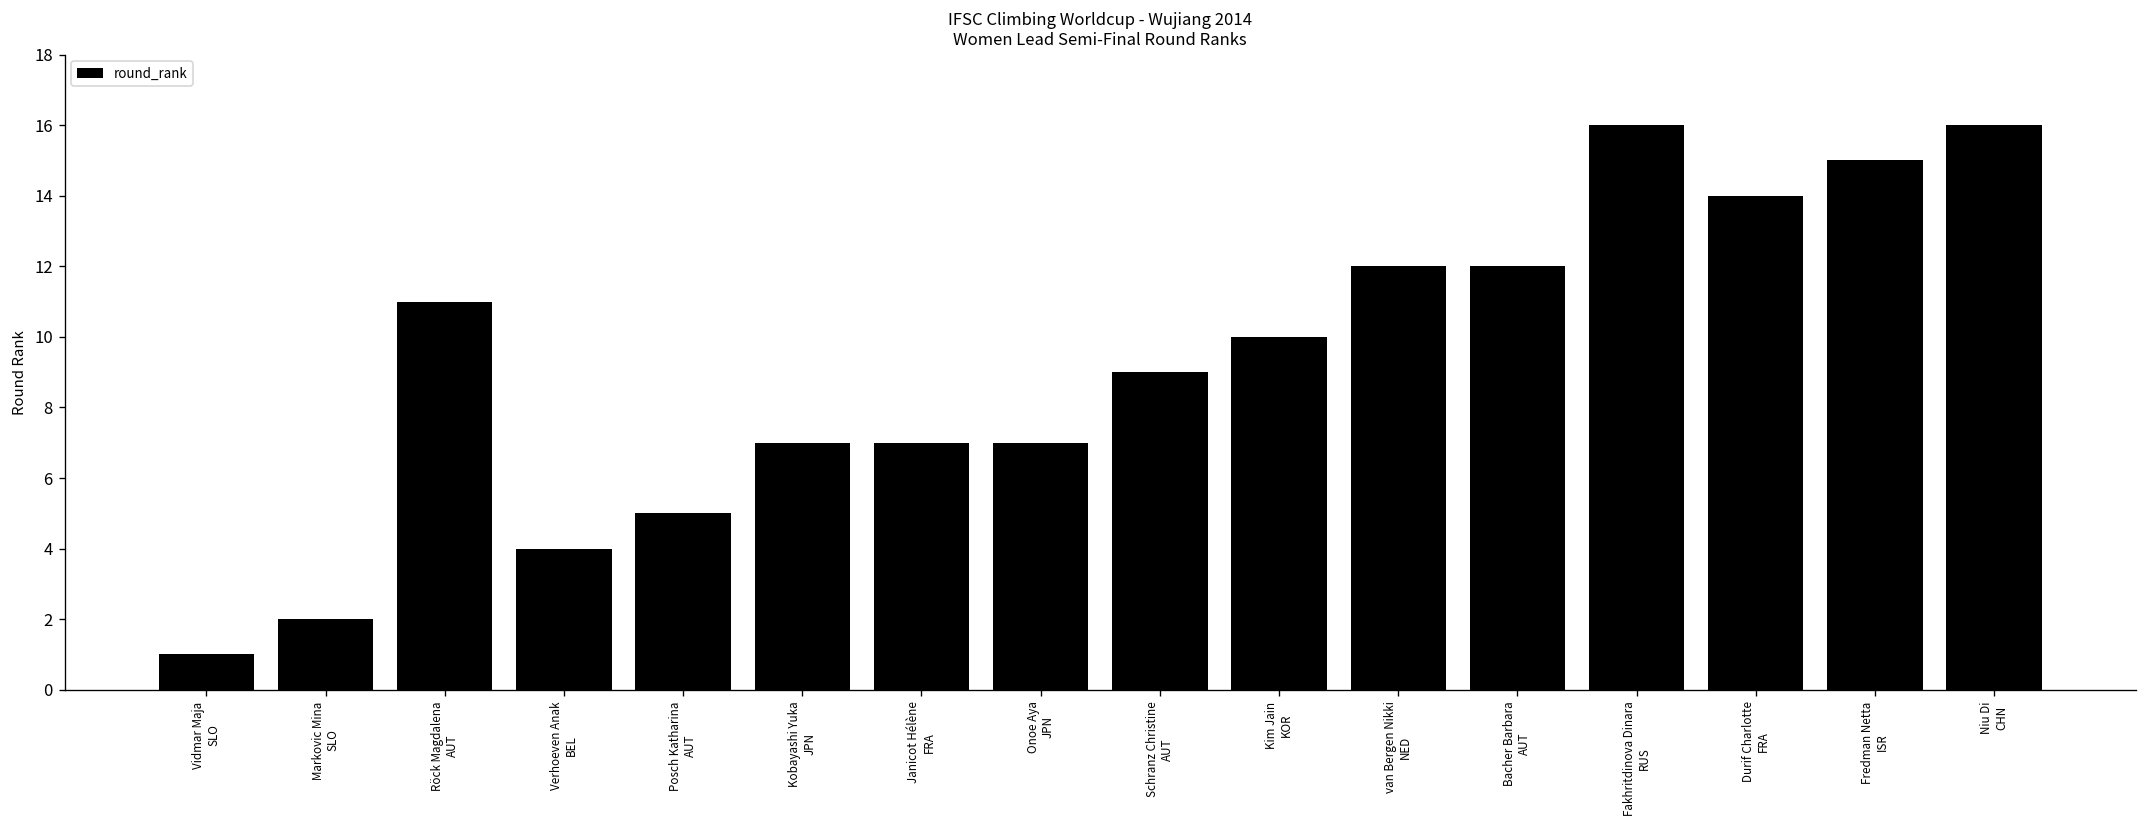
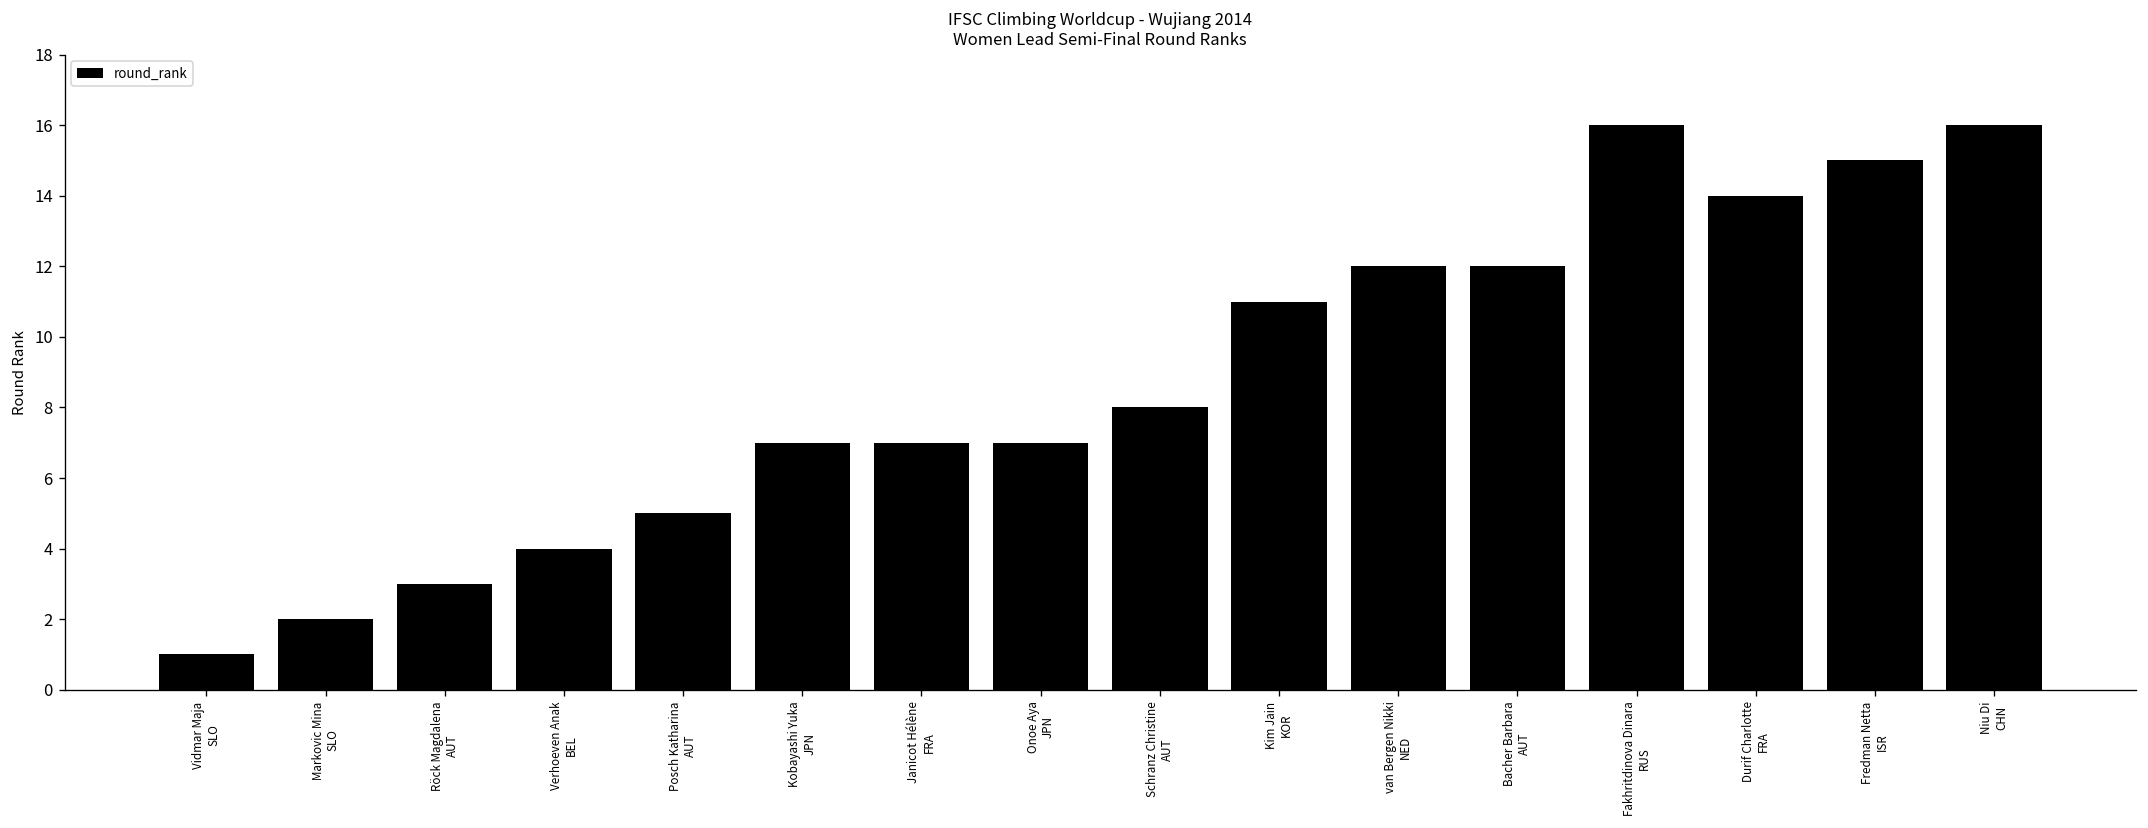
Röck Magdalena AUT: 11 -> 3
Schranz Christine AUT: 9 -> 8
Kim Jain KOR: 10 -> 11
